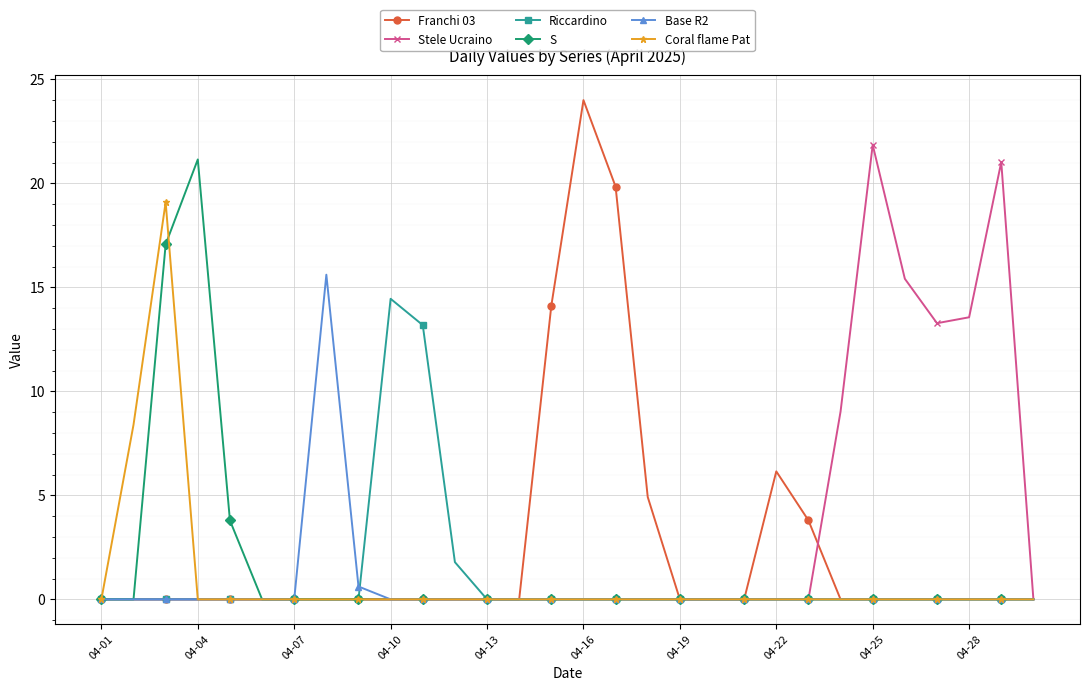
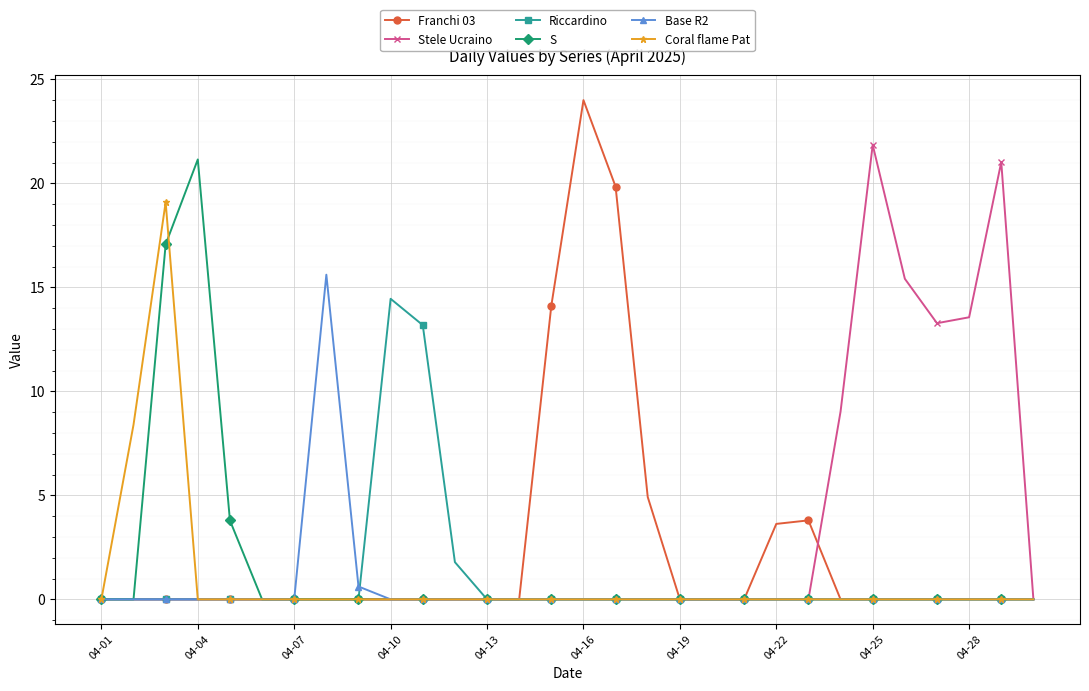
Franchi 03, 04-22: 6.2 -> 3.6
